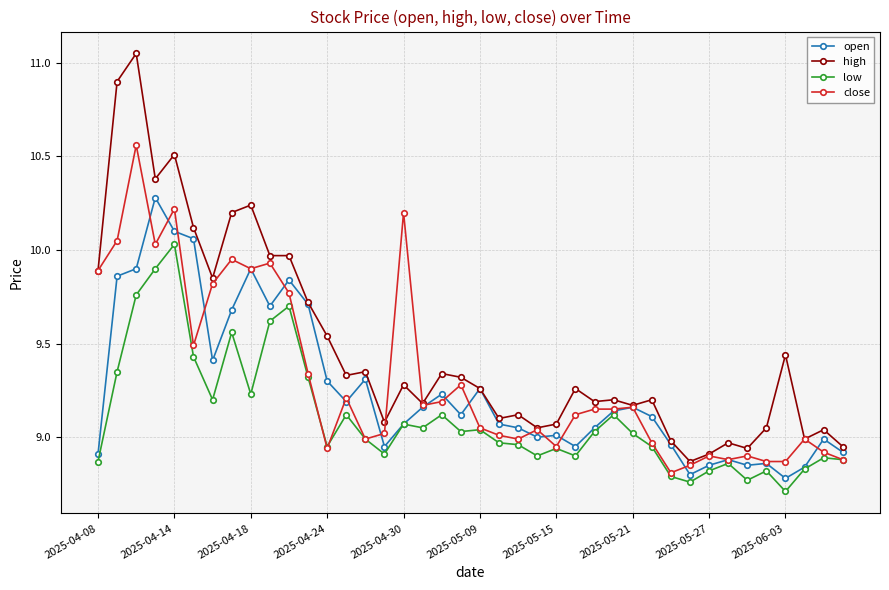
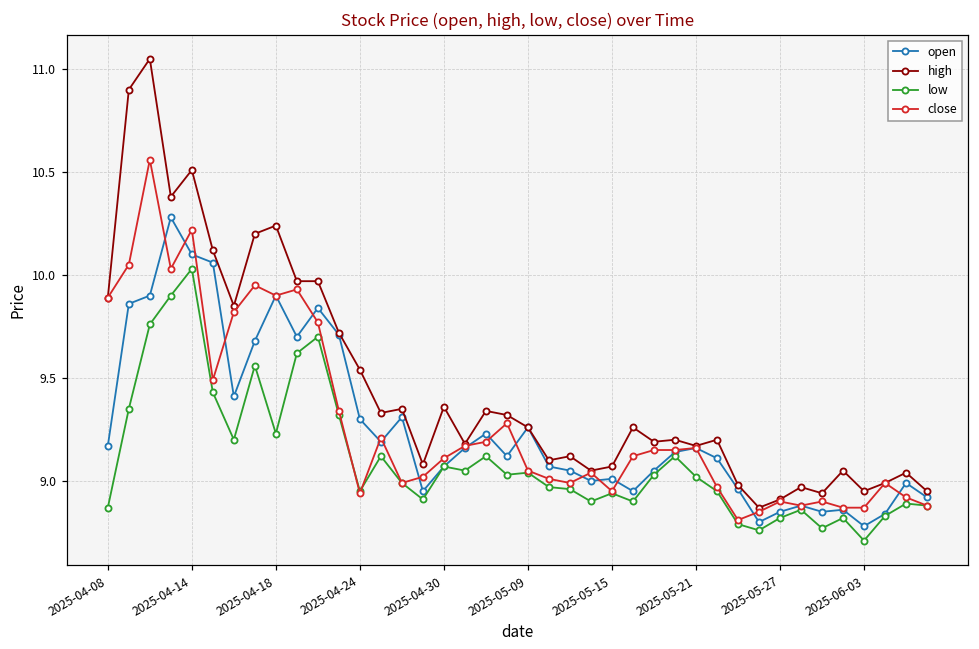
open, 2025-04-08: 8.91 -> 9.17
high, 2025-04-30: 9.28 -> 9.36
close, 2025-04-30: 10.20 -> 9.11
high, 2025-06-03: 9.44 -> 8.95
